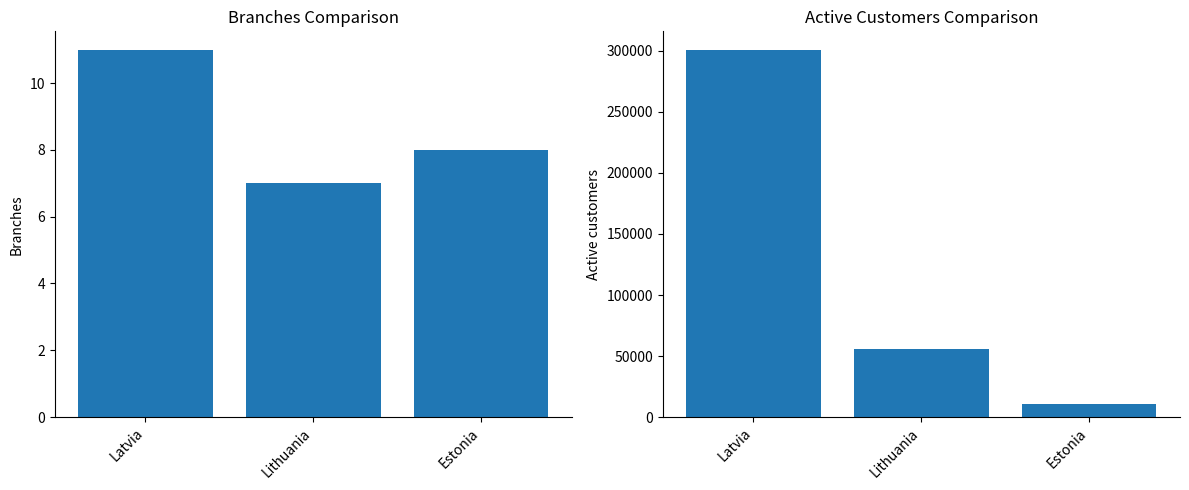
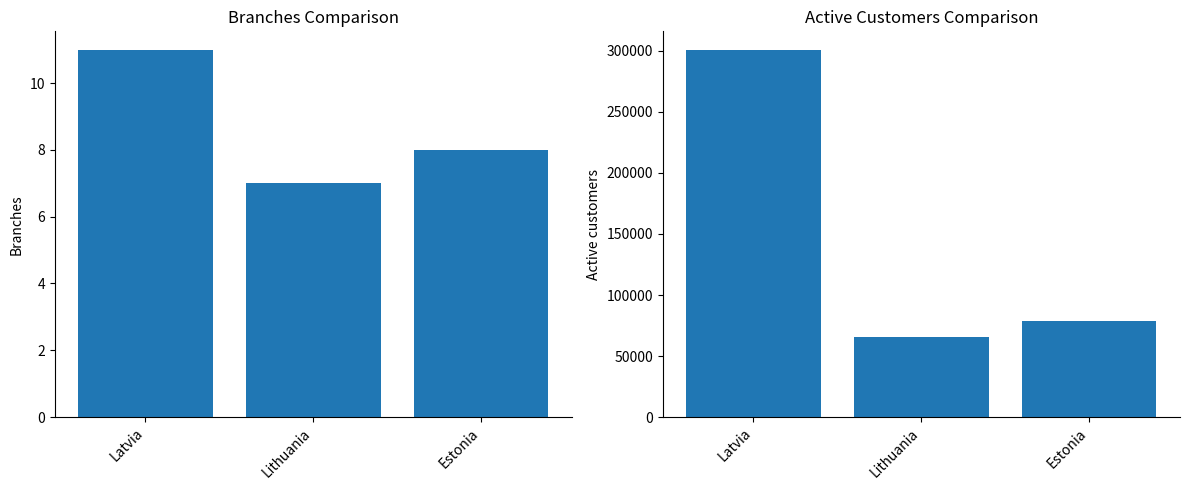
Active Customers Comparison, Lithuania: 56000 -> 66000
Active Customers Comparison, Estonia: 11000 -> 78000
